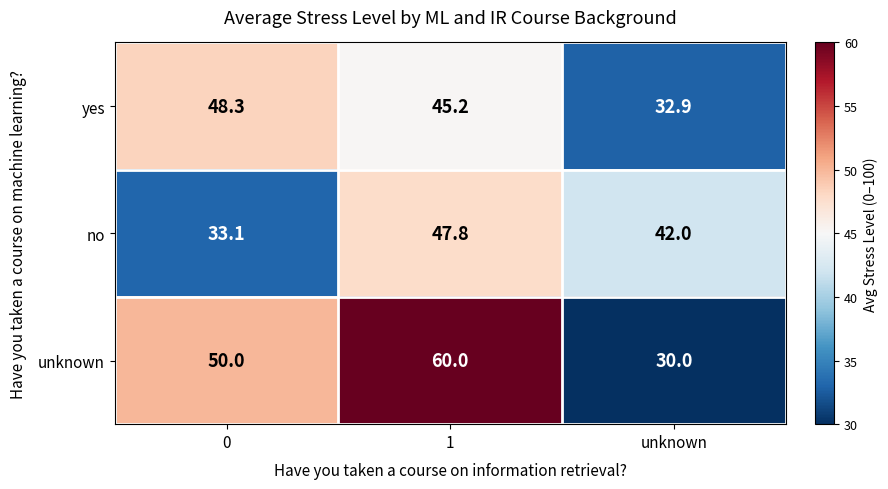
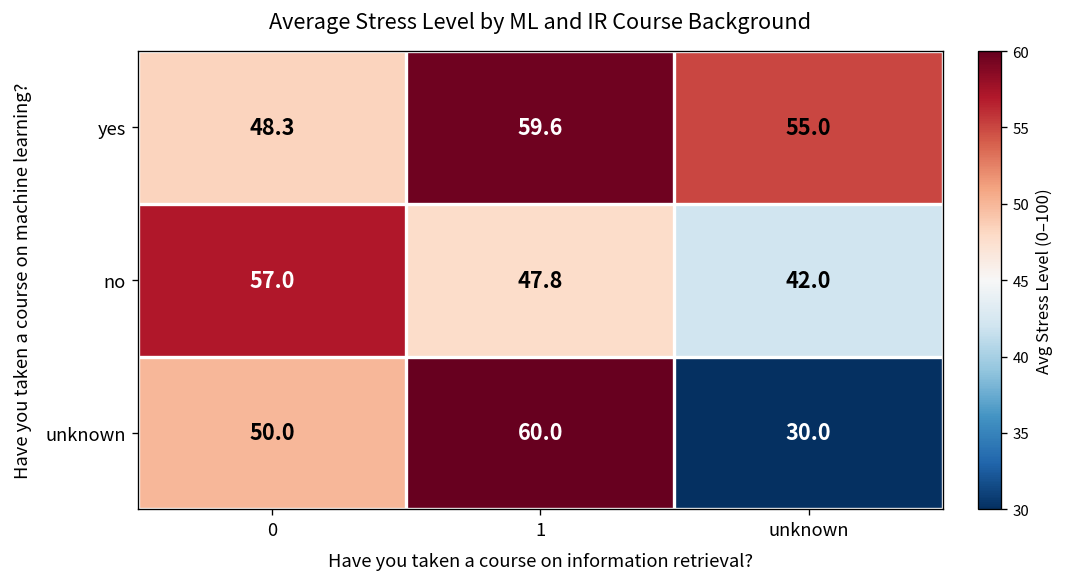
yes, 1: 45.2 -> 59.6
yes, unknown: 32.9 -> 55.0
no, 0: 33.1 -> 57.0
